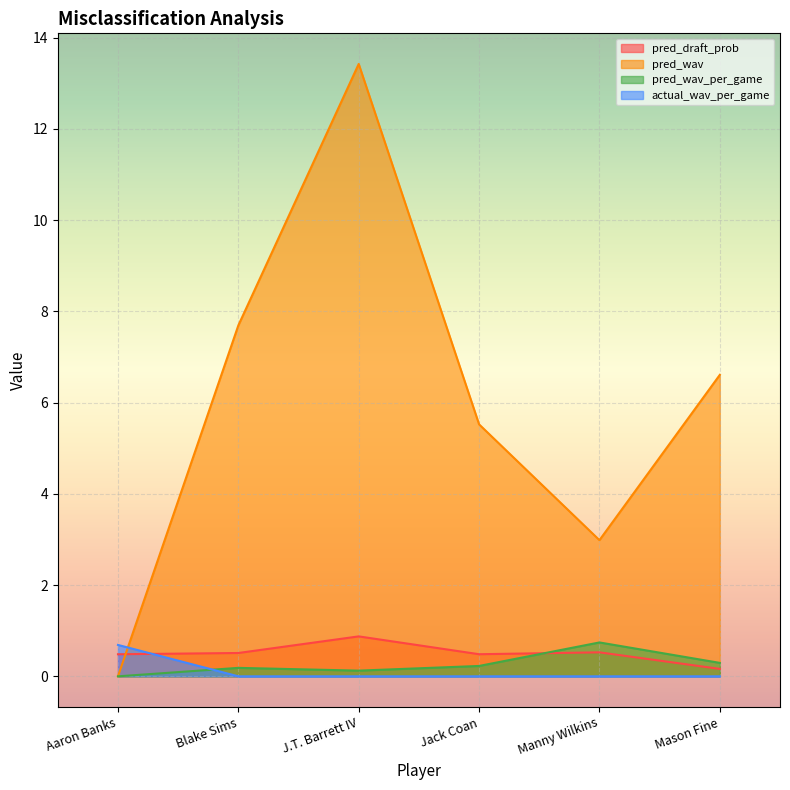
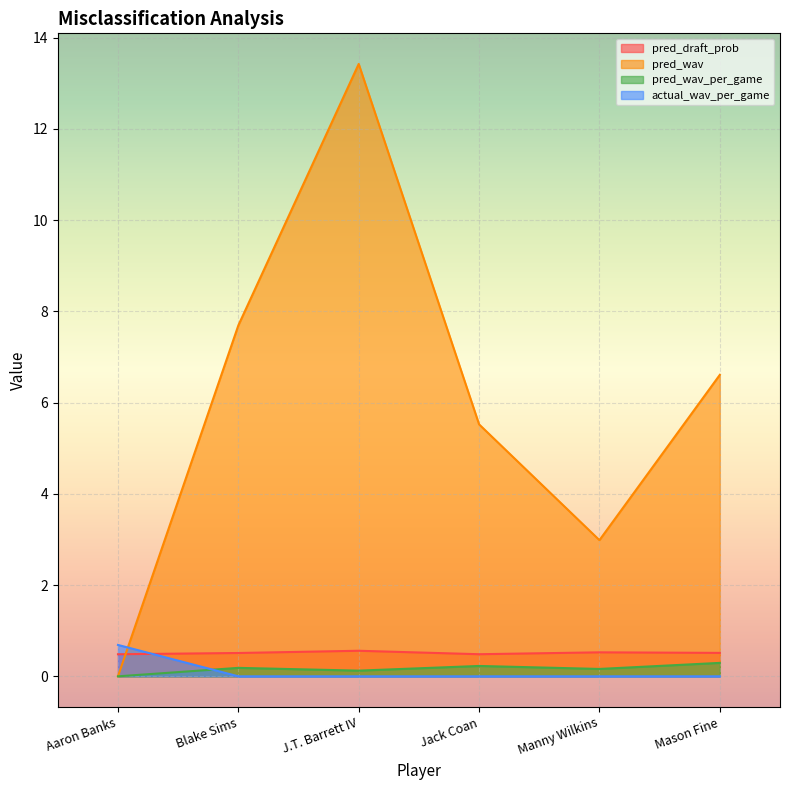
pred_draft_prob, J.T. Barrett IV: 0.9 -> 0.6
pred_wav_per_game, Manny Wilkins: 0.7 -> 0.2
pred_draft_prob, Mason Fine: 0.2 -> 0.5
